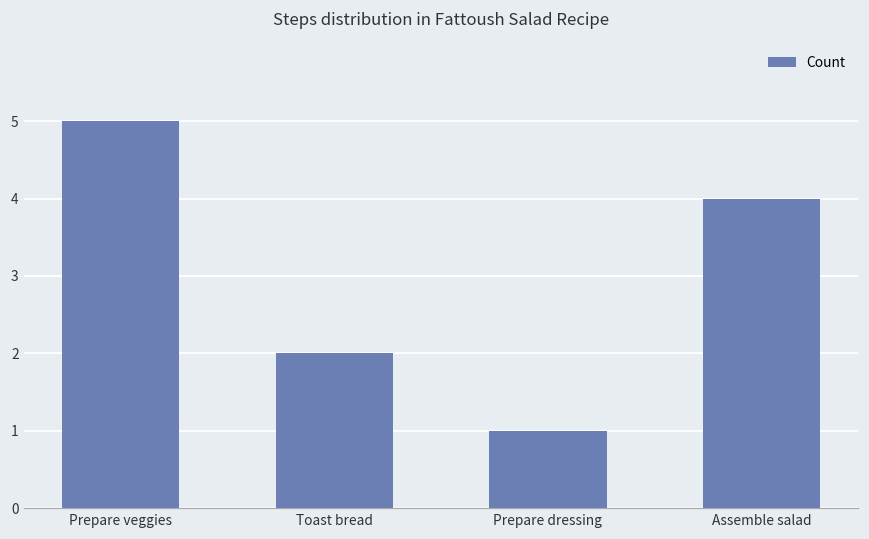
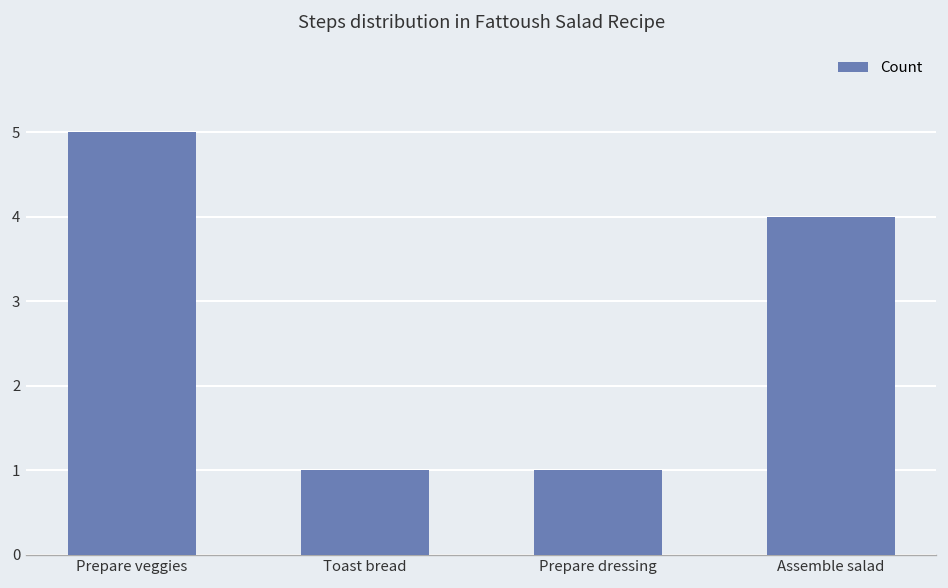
Toast bread: 2 -> 1
